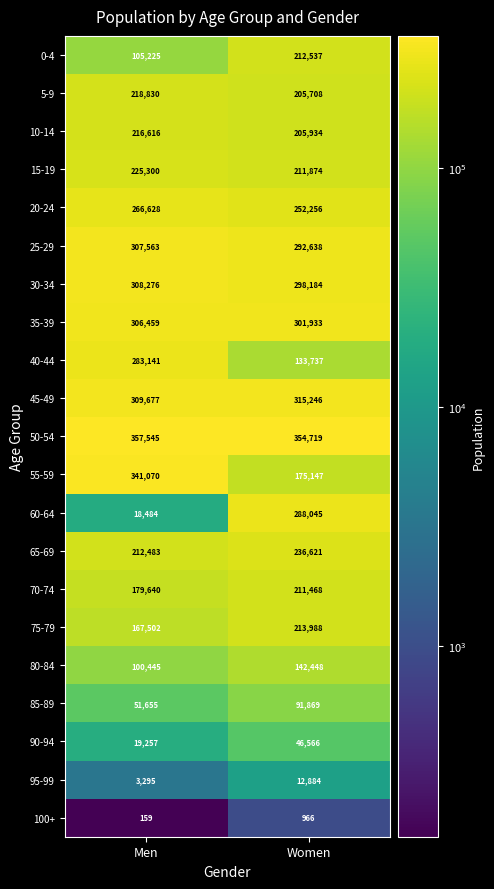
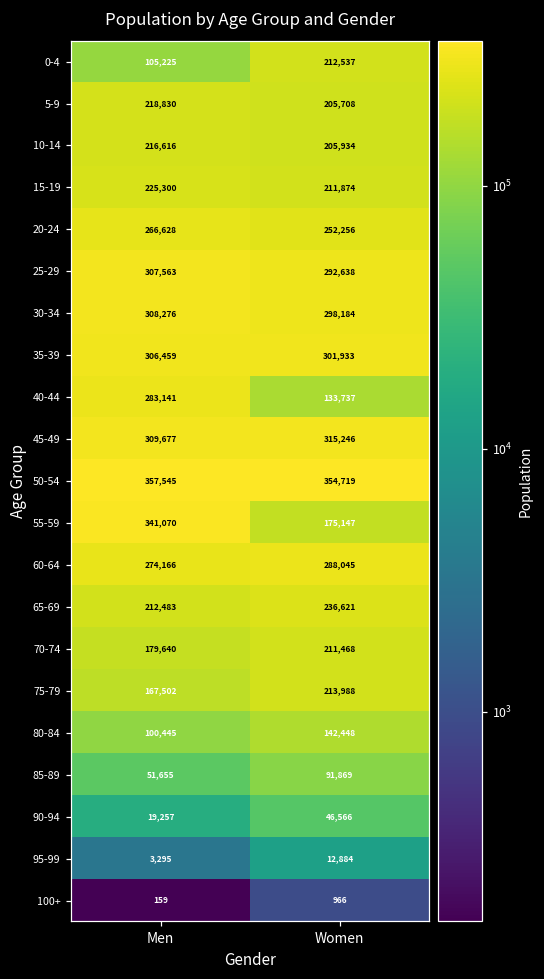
60-64, Men: 18,484 -> 274,166
